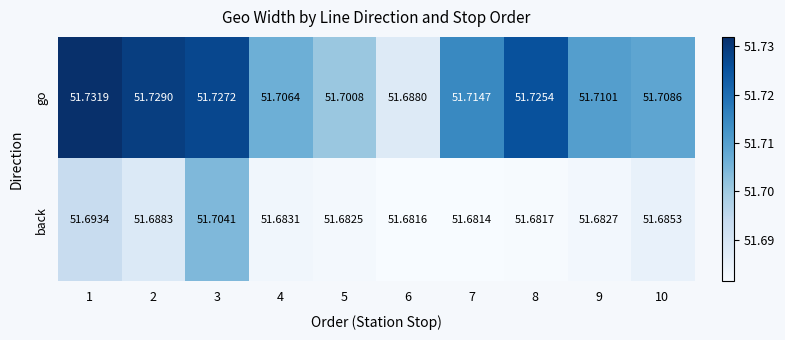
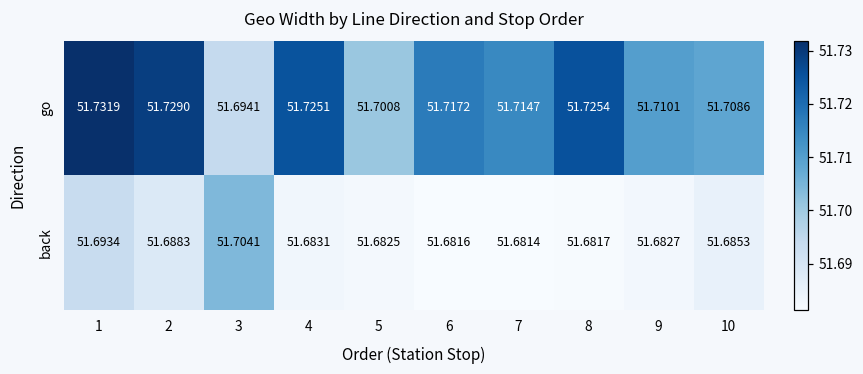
go, 3: 51.7272 -> 51.6941
go, 4: 51.7064 -> 51.7251
go, 6: 51.6880 -> 51.7172
